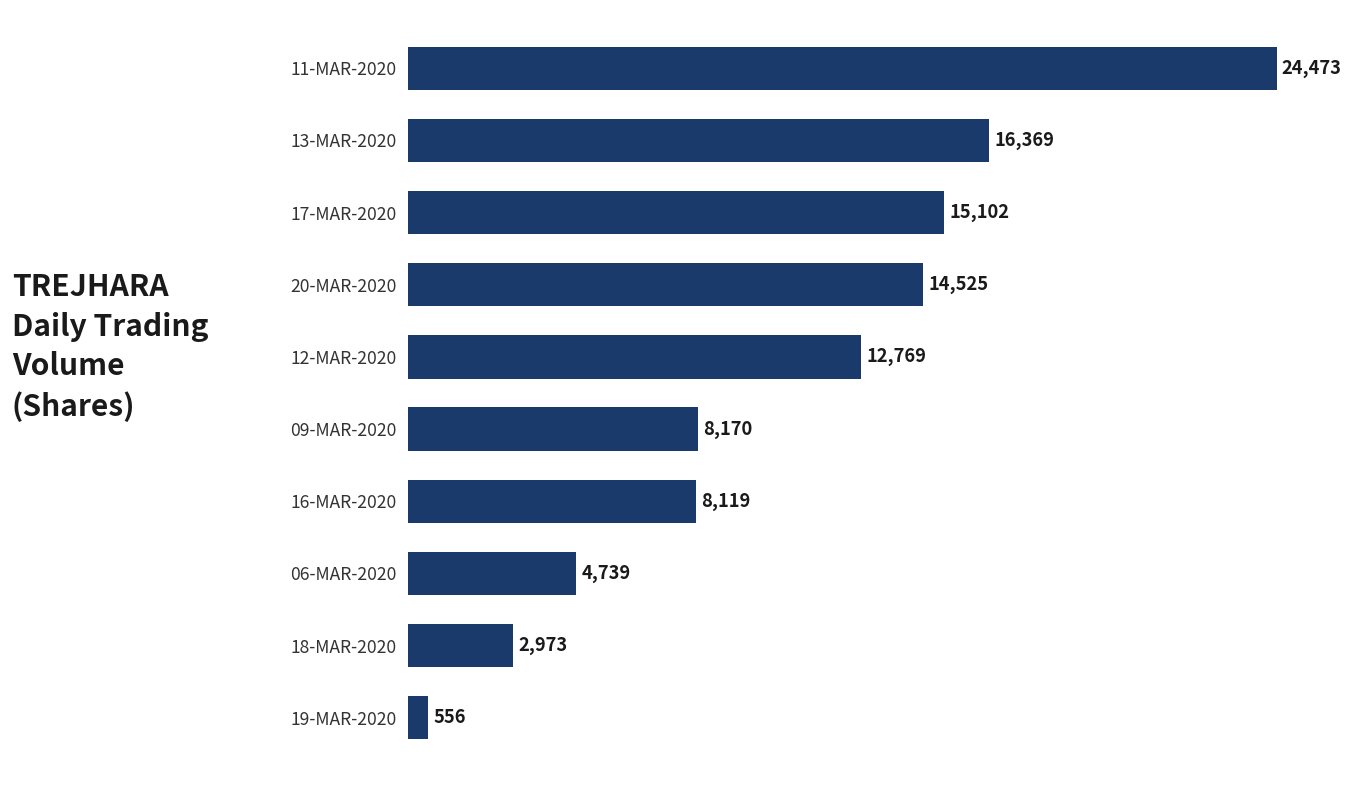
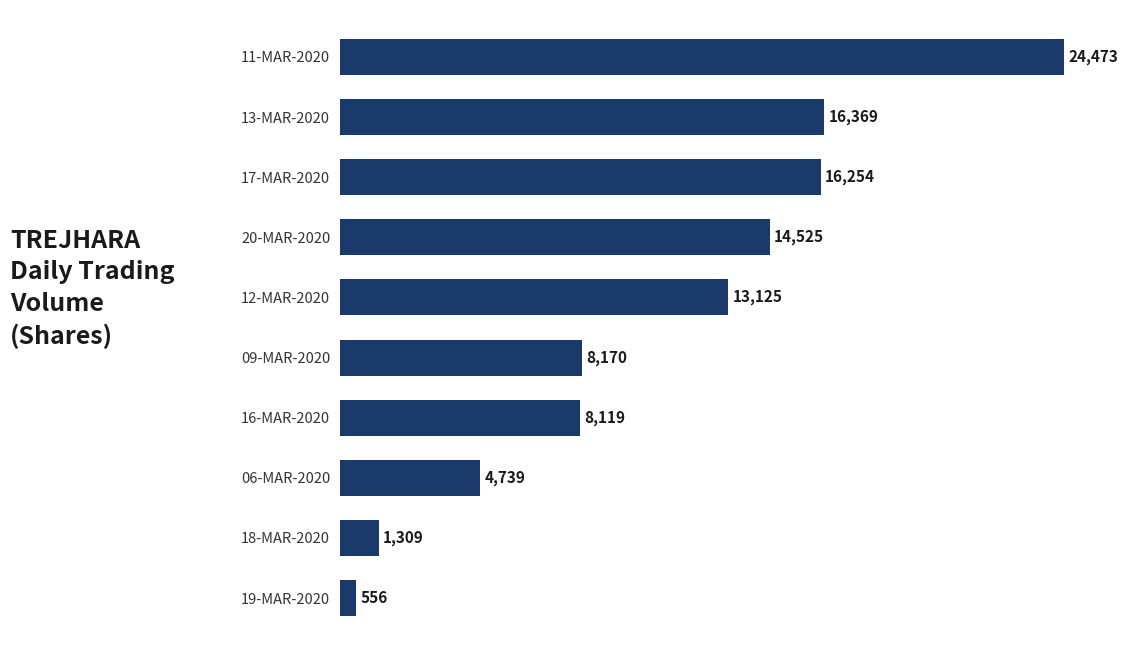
17-MAR-2020: 15,102 -> 16,254
12-MAR-2020: 12,769 -> 13,125
18-MAR-2020: 2,973 -> 1,309
